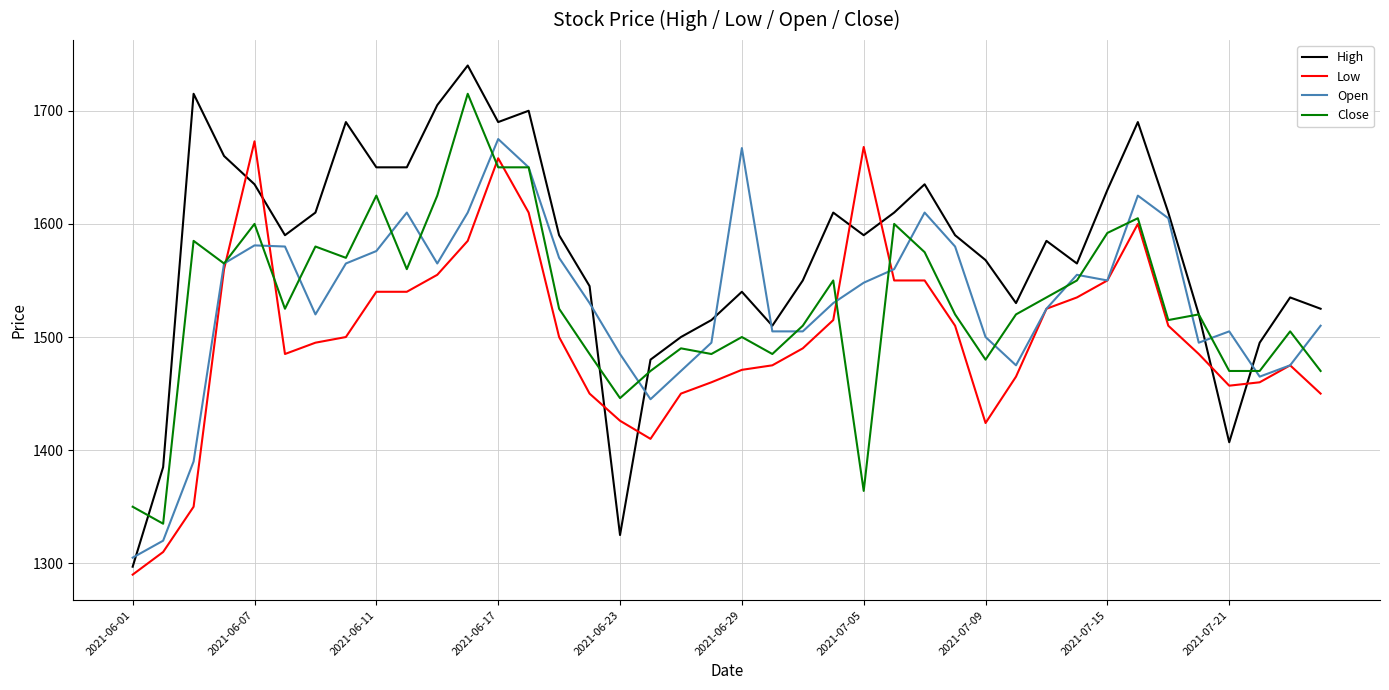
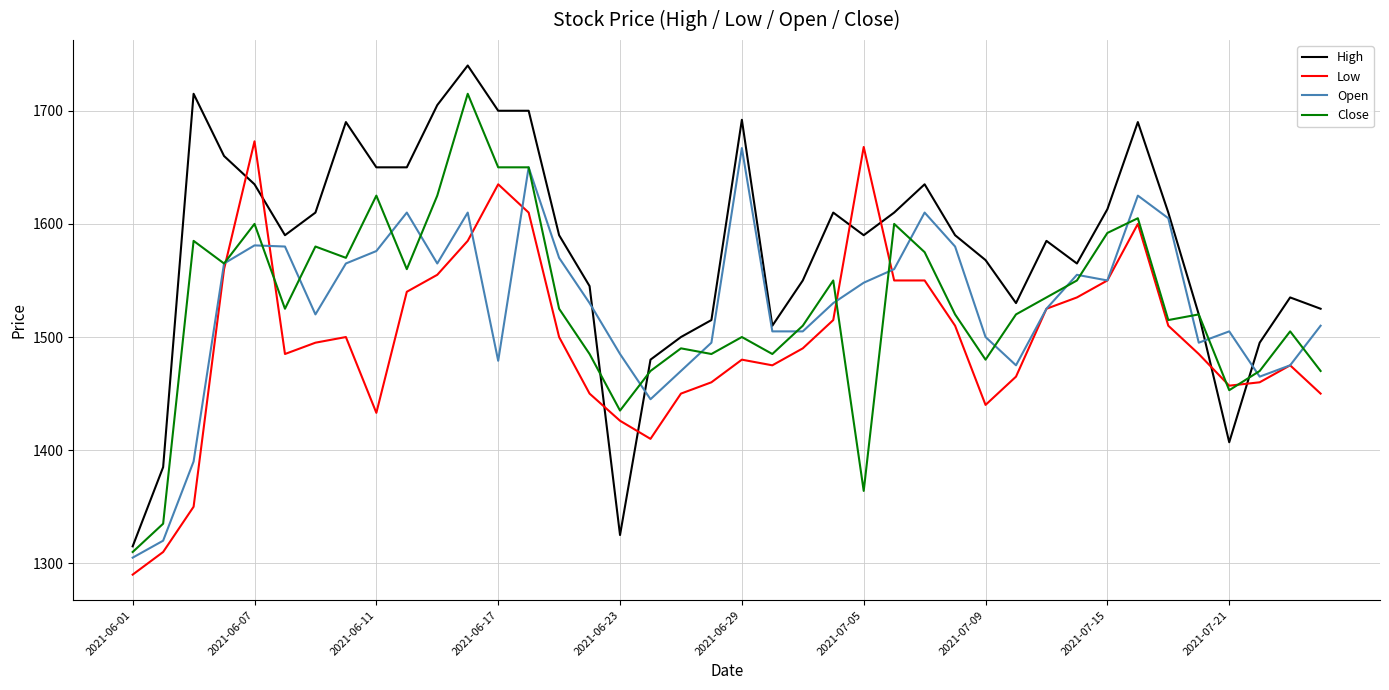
High, 2021-06-01: 1297 -> 1315
Close, 2021-06-01: 1350 -> 1310
Low, 2021-06-11: 1540 -> 1433
High, 2021-06-17: 1690 -> 1700
Low, 2021-06-17: 1658 -> 1635
Open, 2021-06-17: 1675 -> 1479
Close, 2021-06-23: 1446 -> 1435
High, 2021-06-29: 1540 -> 1692
Low, 2021-06-29: 1471 -> 1480
Low, 2021-07-09: 1424 -> 1440
High, 2021-07-15: 1630 -> 1613
Close, 2021-07-21: 1470 -> 1453
